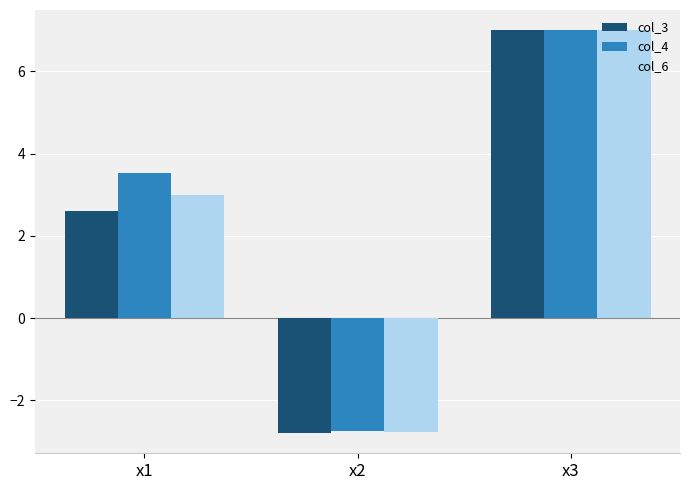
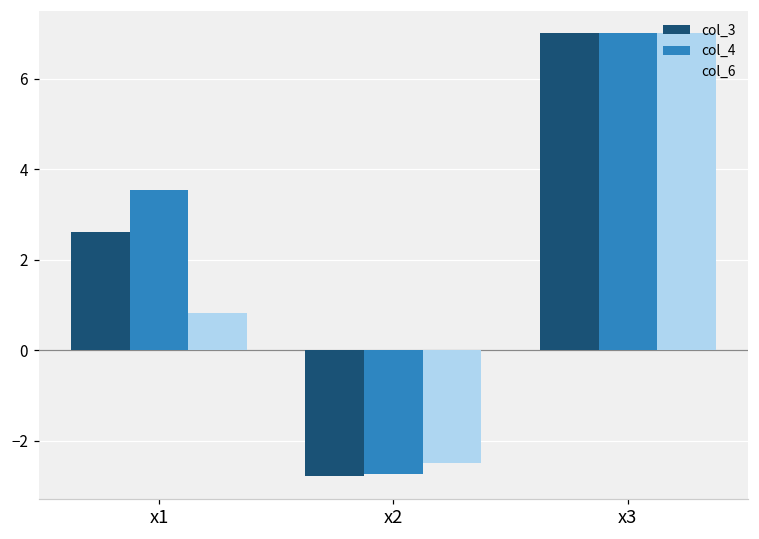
col_6, x1: 3.0 -> 0.8
col_6, x2: -2.8 -> -2.5
